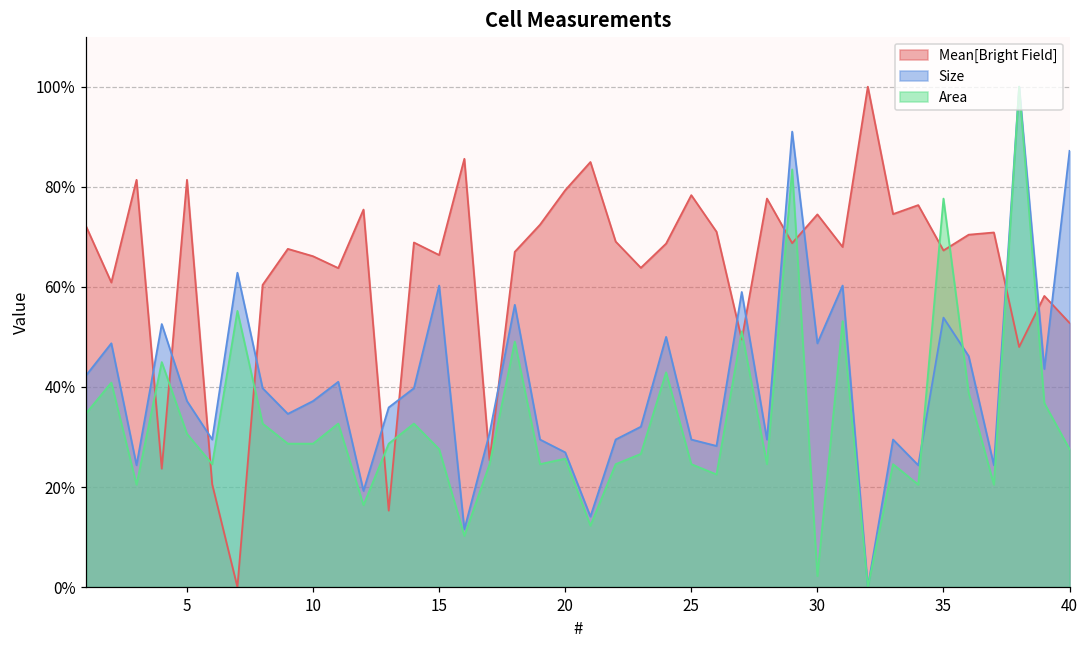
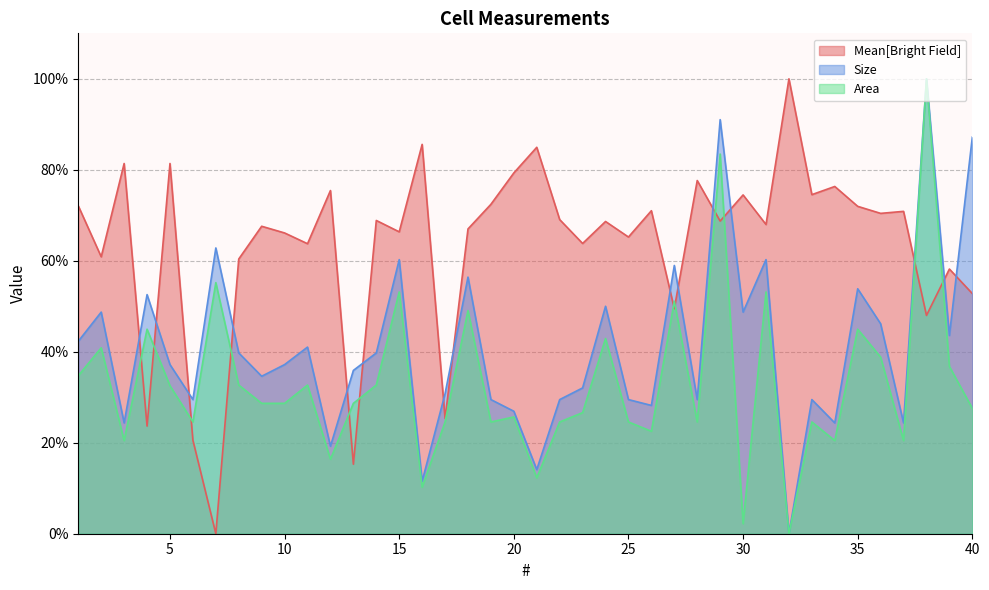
Area, 5: 31% -> 33%
Area, 15: 28% -> 53%
Mean[Bright Field], 25: 78% -> 65%
Mean[Bright Field], 35: 67% -> 72%
Area, 35: 78% -> 45%
